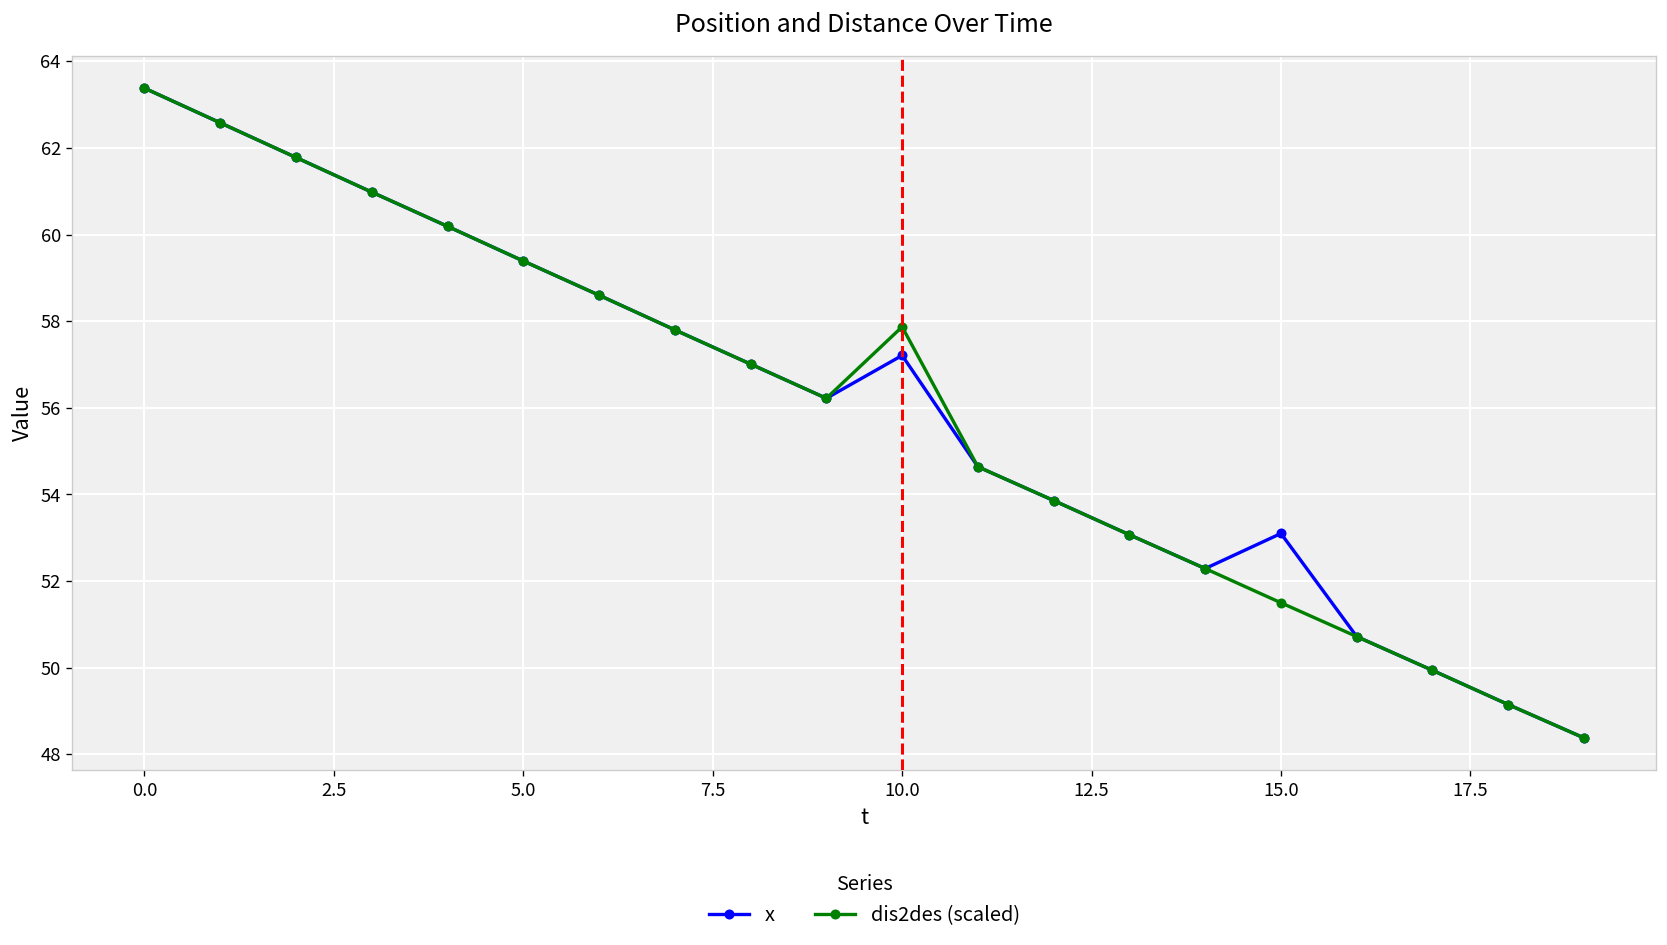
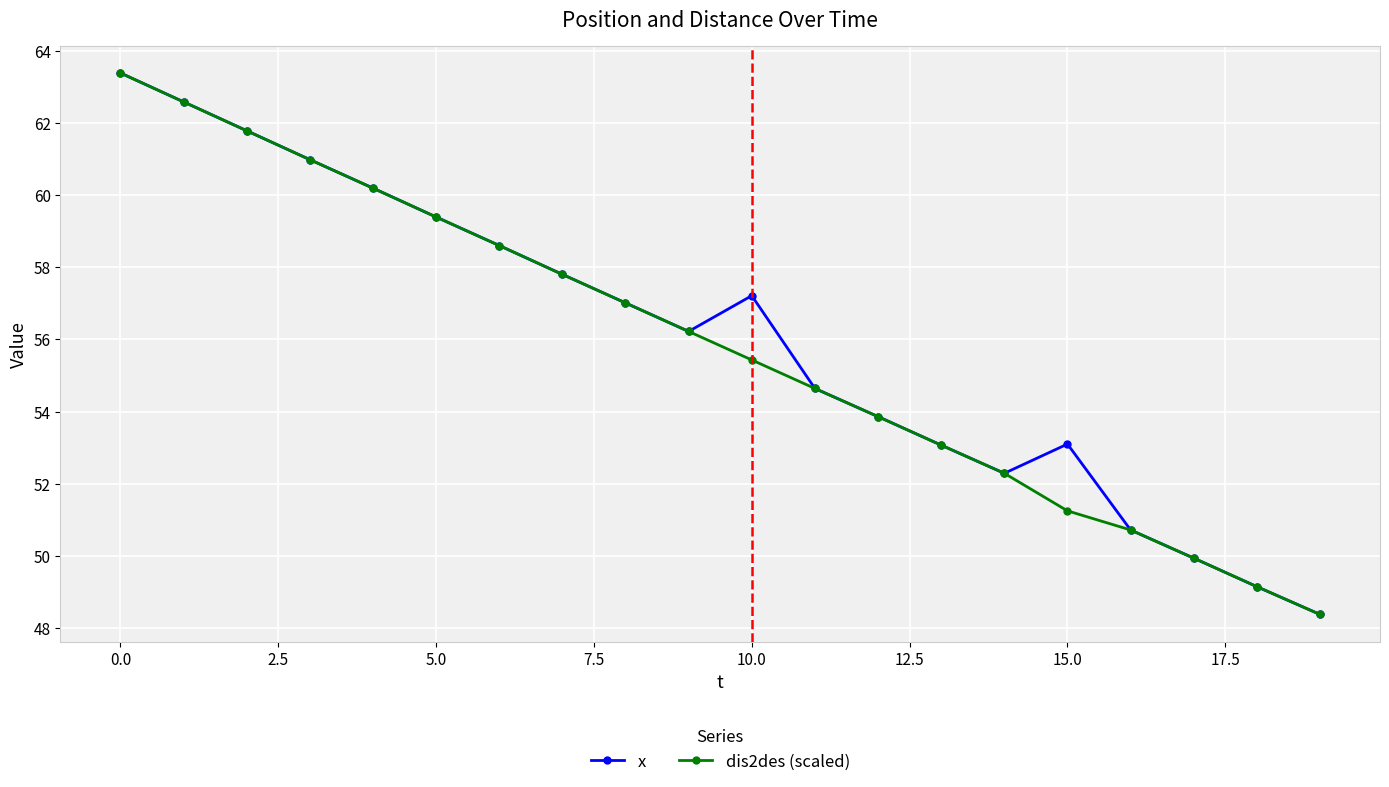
dis2des (scaled), 10.0: 57.9 -> 55.4
dis2des (scaled), 15.0: 51.5 -> 51.3
